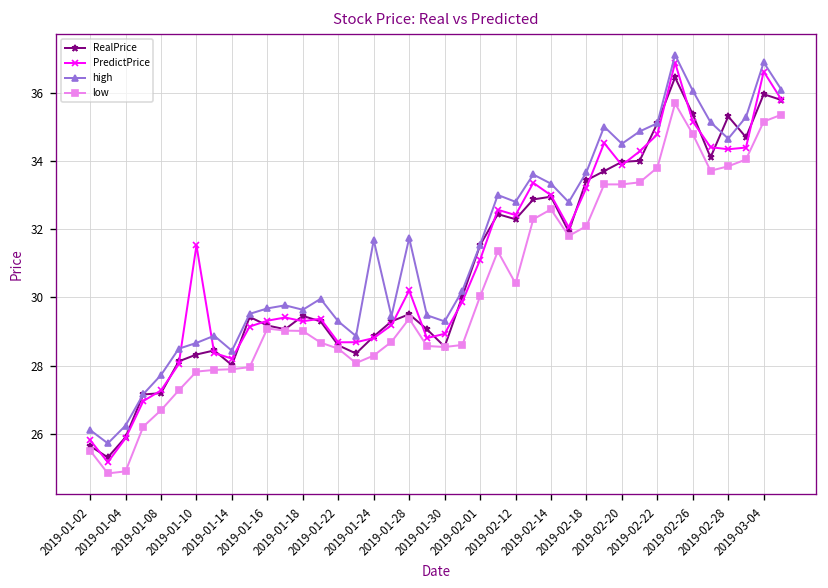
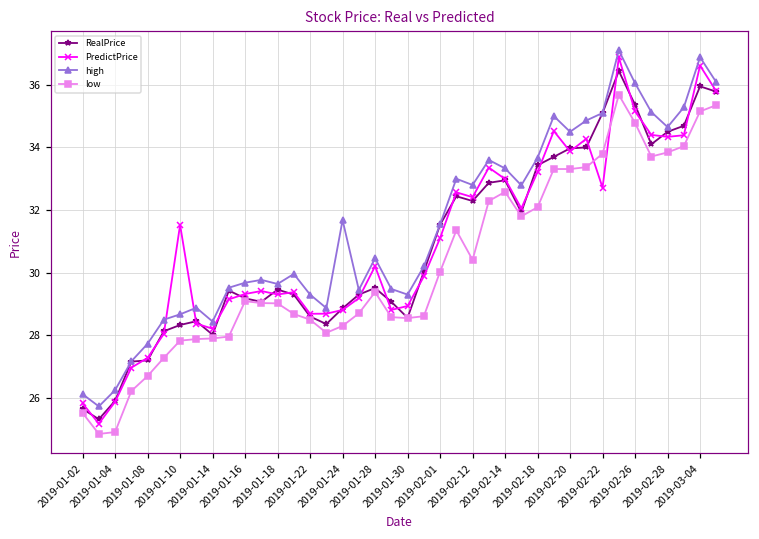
high, 2019-01-28: 31.7 -> 30.5
PredictPrice, 2019-02-22: 34.8 -> 32.7
RealPrice, 2019-02-28: 35.3 -> 34.5
